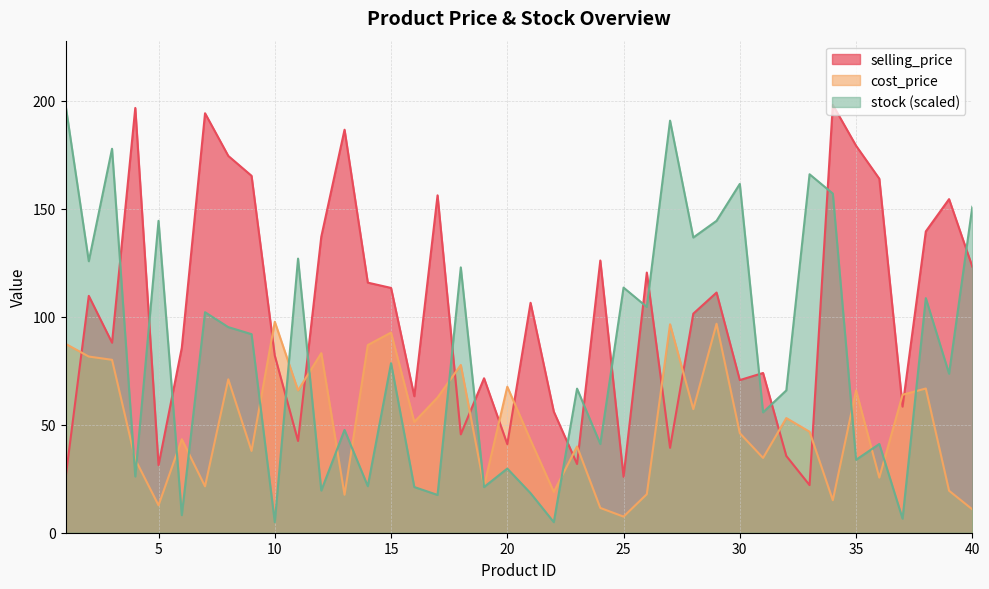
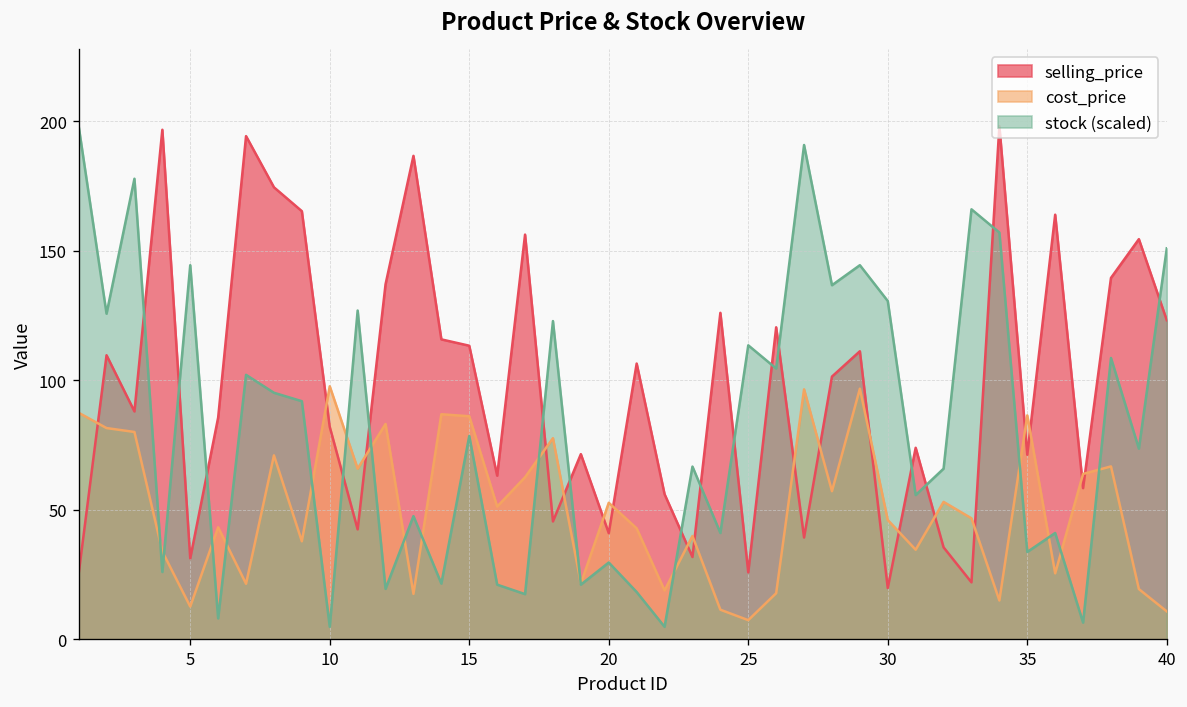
cost_price, 15: 93 -> 86
cost_price, 20: 68 -> 53
selling_price, 30: 71 -> 20
stock (scaled), 30: 161 -> 131
selling_price, 35: 179 -> 71
cost_price, 35: 66 -> 86
